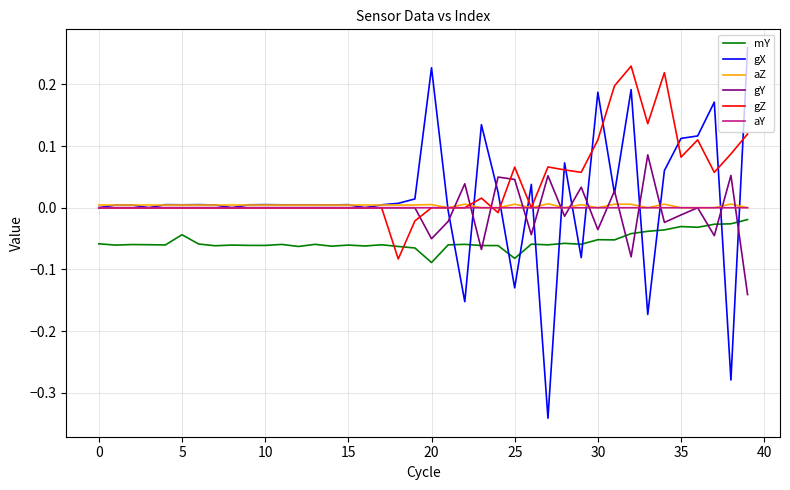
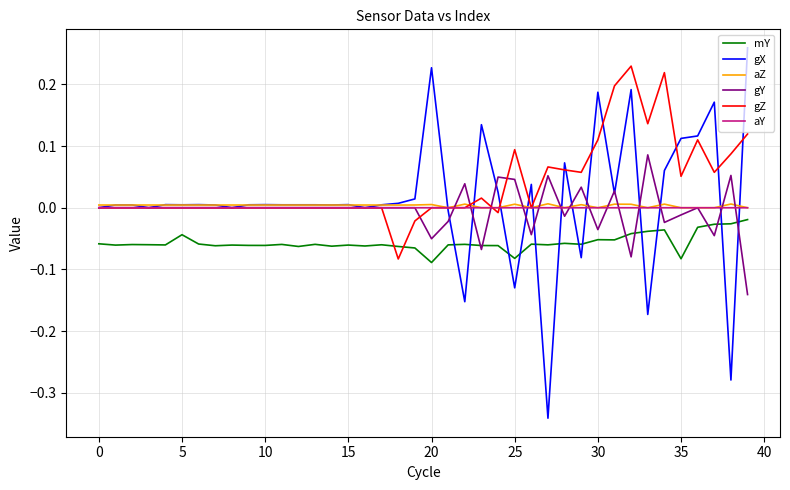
gZ, 25: 0.07 -> 0.09
mY, 35: -0.03 -> -0.08
gZ, 35: 0.08 -> 0.05
